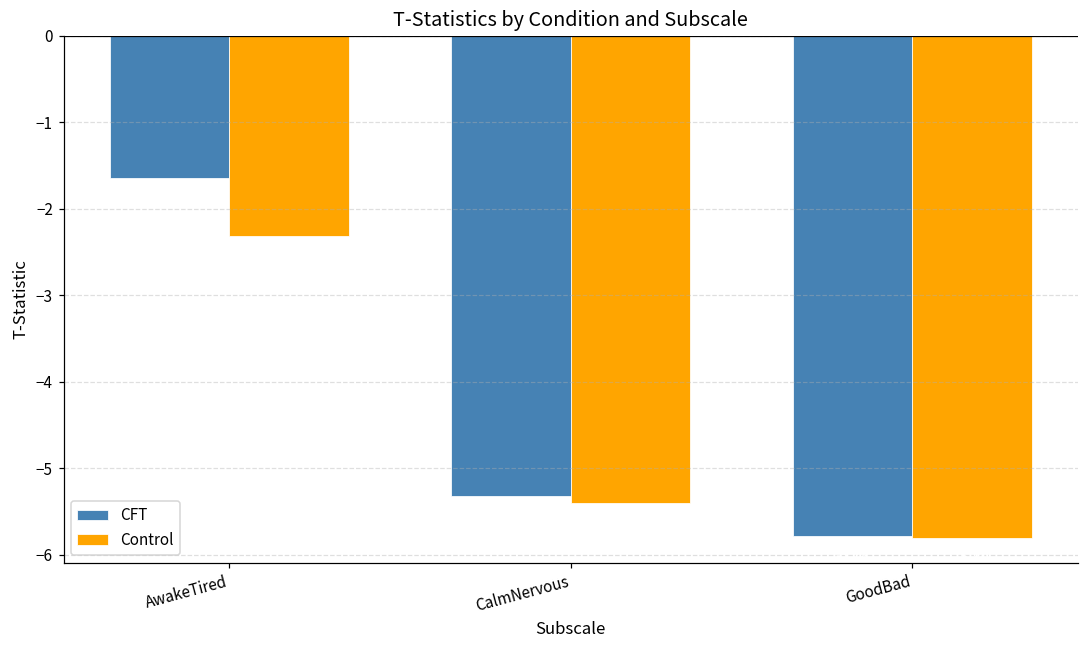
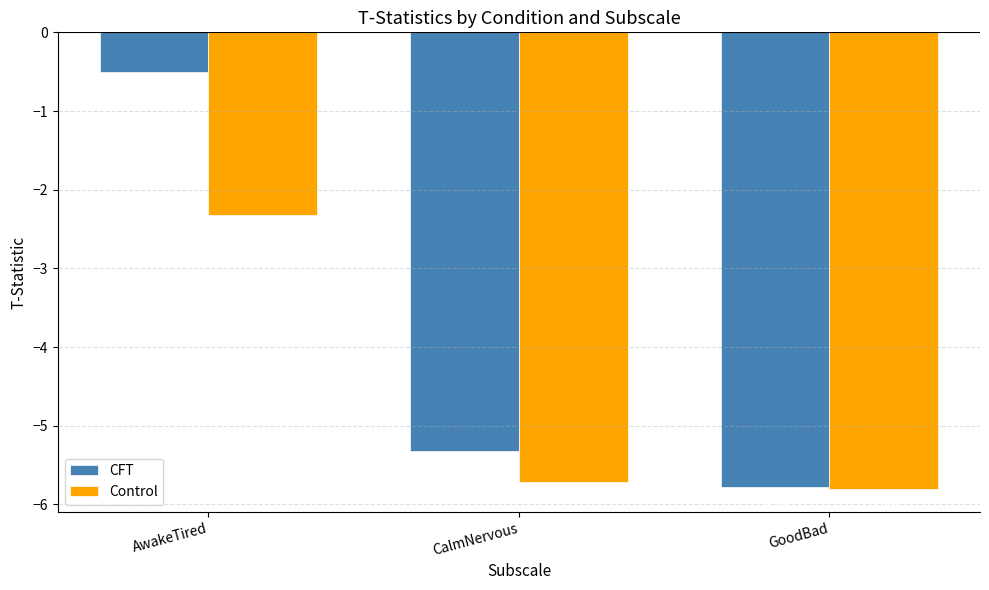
CFT, AwakeTired: -1.6 -> -0.5
Control, CalmNervous: -5.4 -> -5.7
